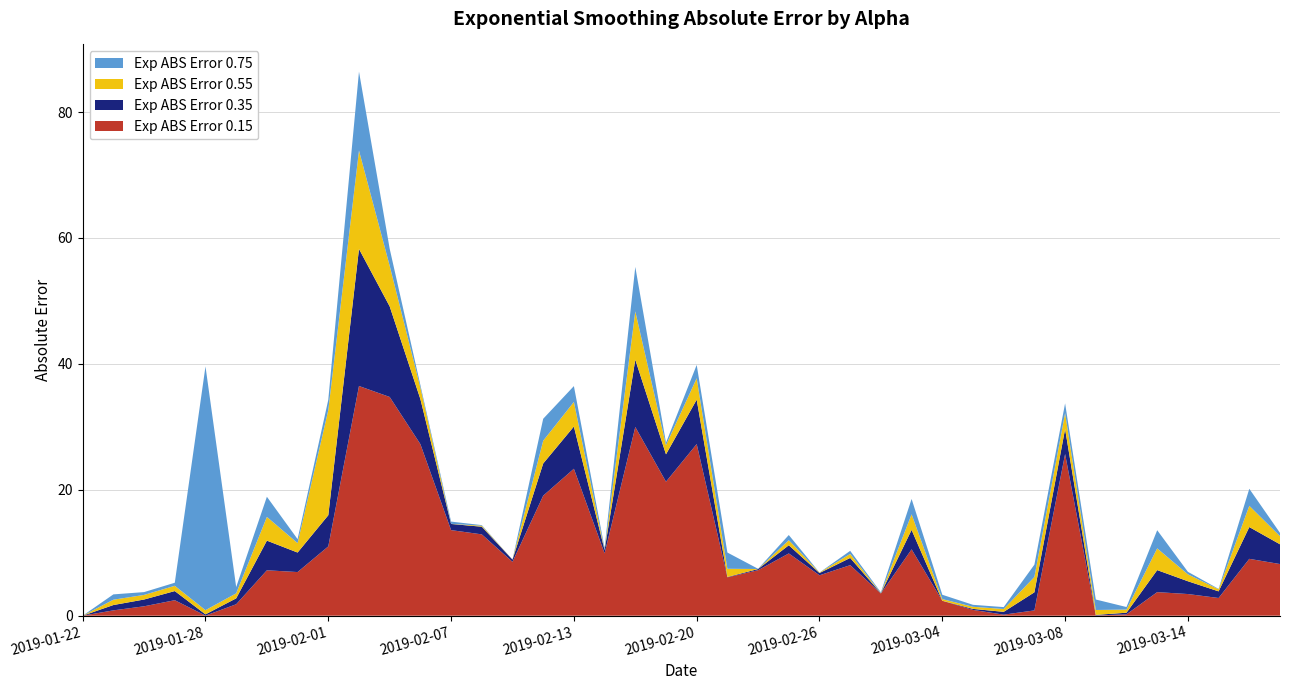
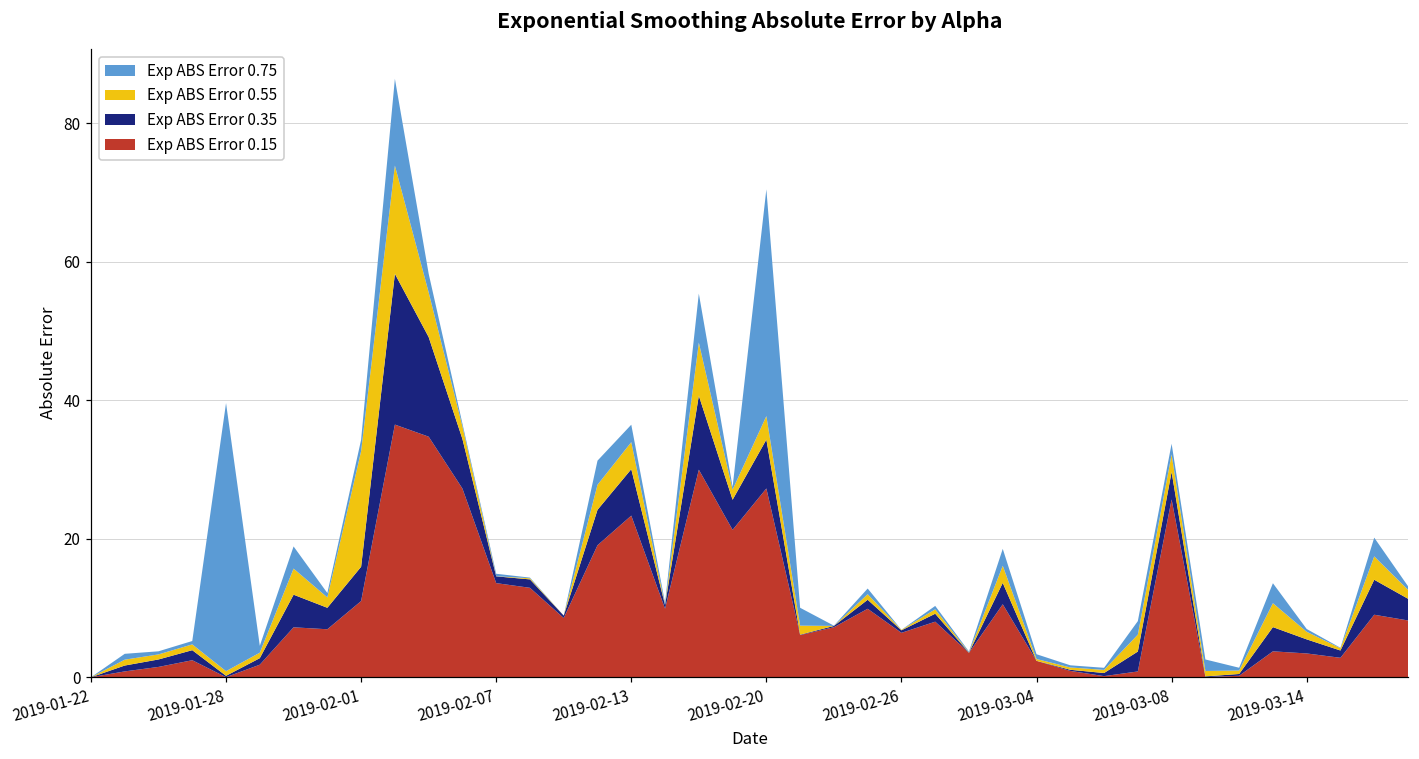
Exp ABS Error 0.75, 2019-02-20: 2 -> 33
